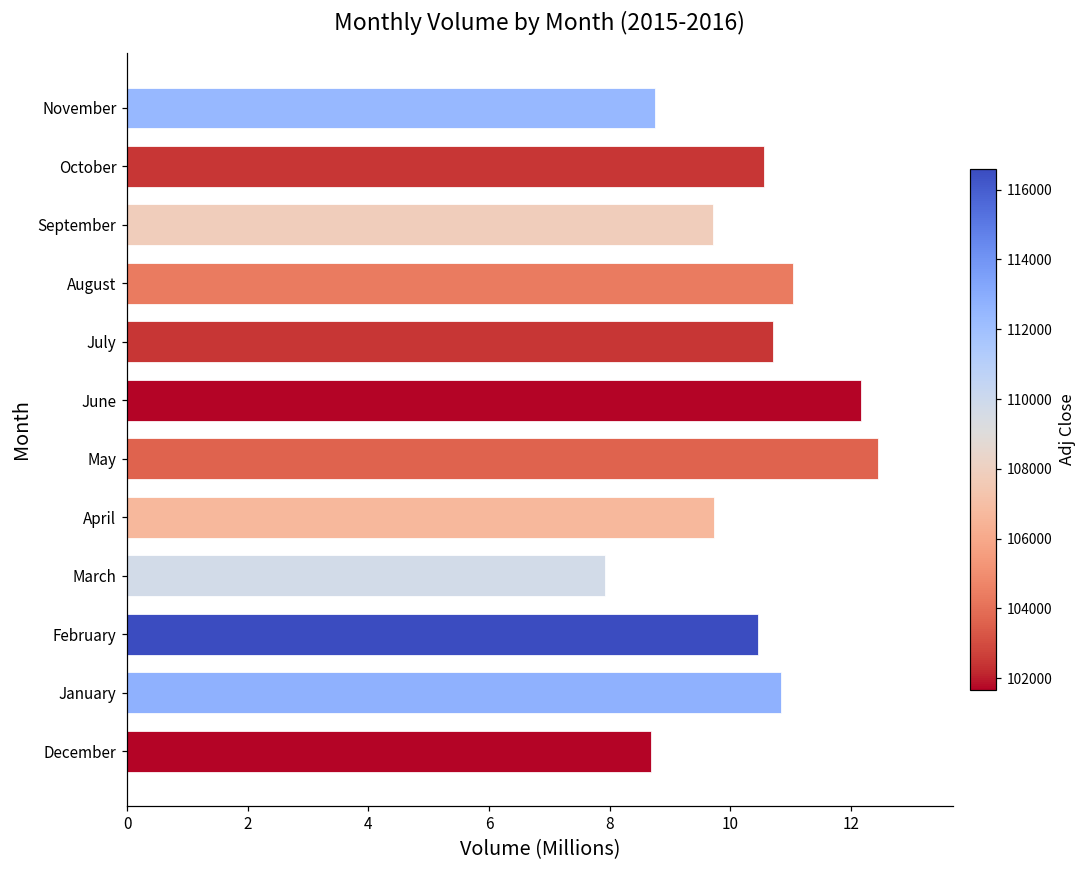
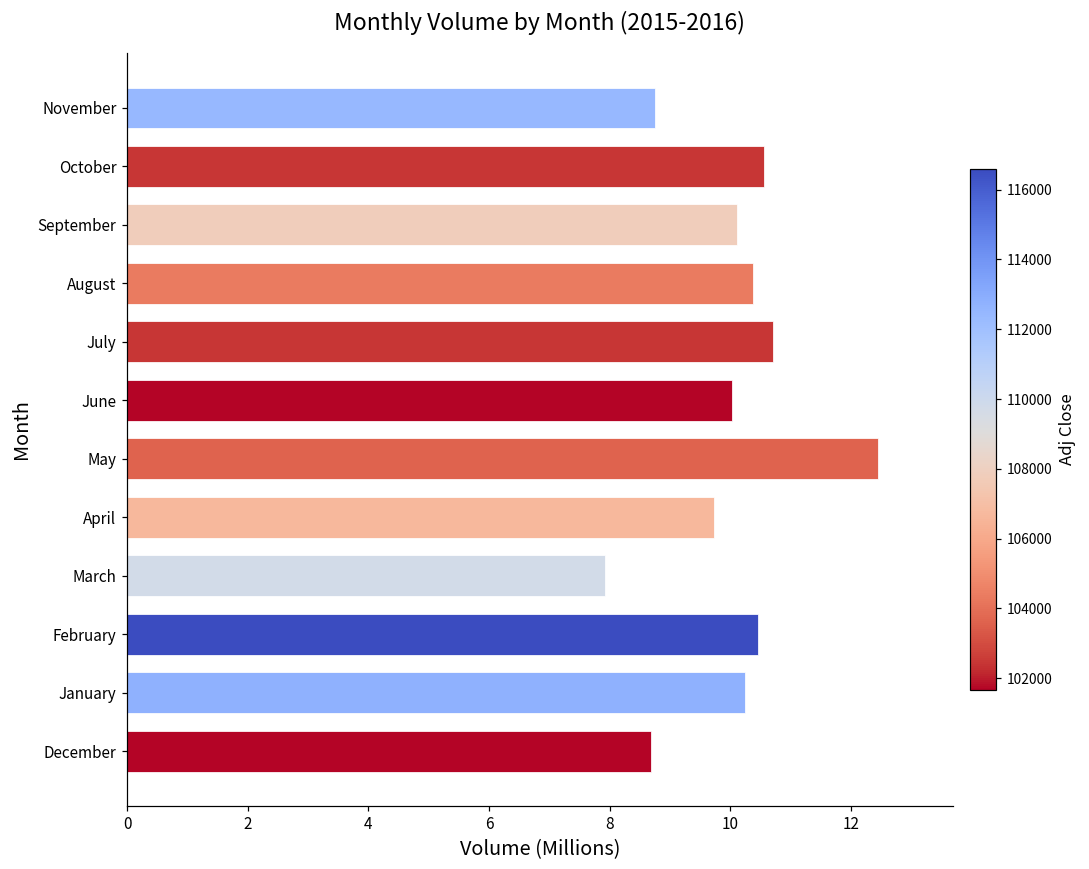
September: 9.7 -> 10.1
August: 11.0 -> 10.4
June: 12.2 -> 10.0
January: 10.8 -> 10.3
